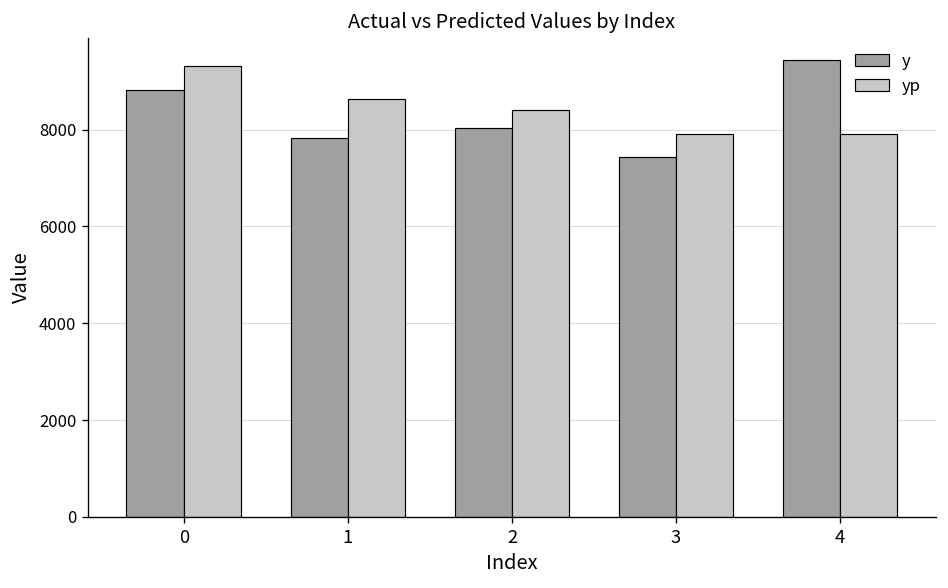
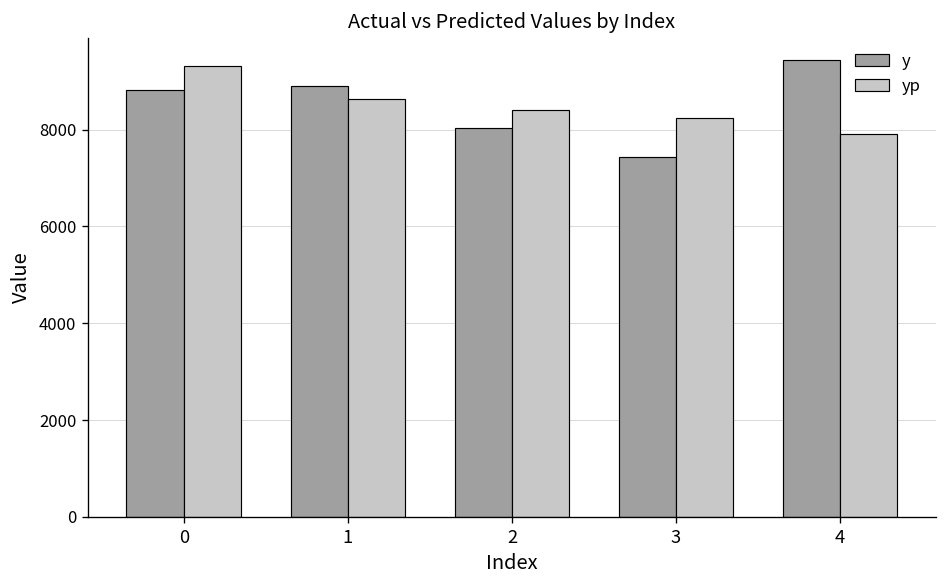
y, 1: 7800 -> 8900
yp, 3: 7900 -> 8200
